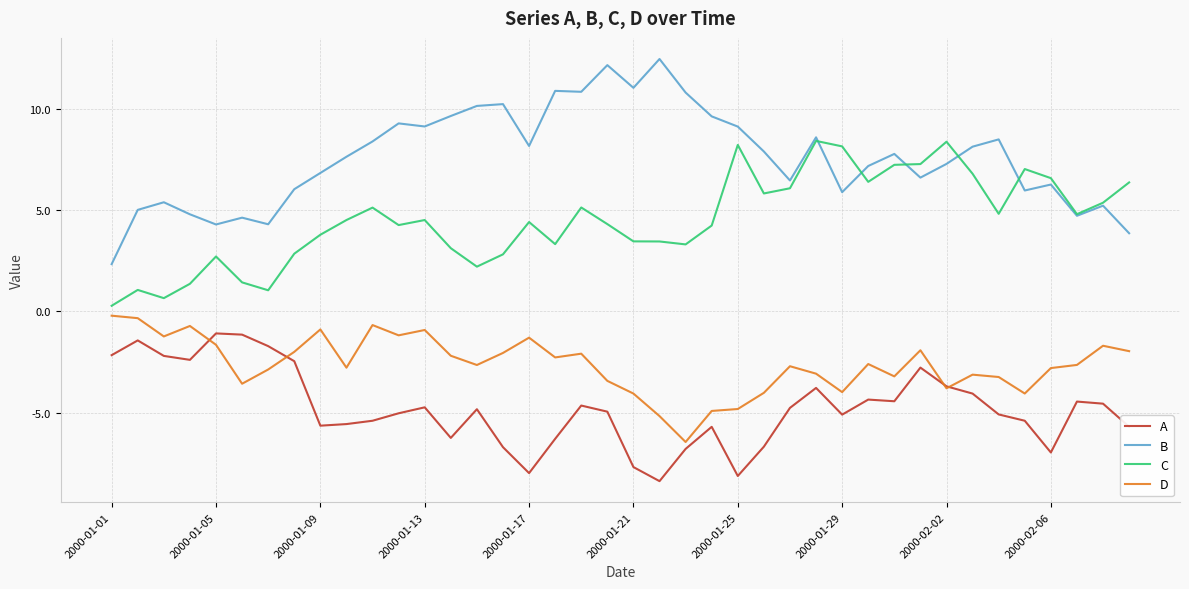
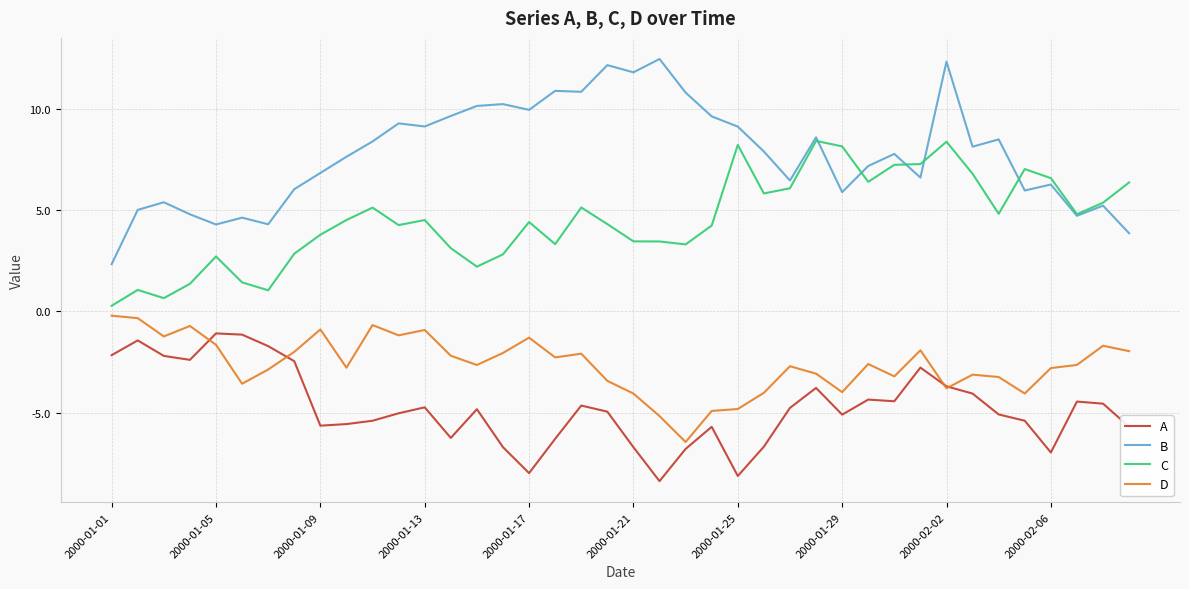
B, 2000-01-17: 8.2 -> 10.0
A, 2000-01-21: -7.7 -> -6.7
B, 2000-01-21: 11.0 -> 11.8
B, 2000-02-02: 7.3 -> 12.3
